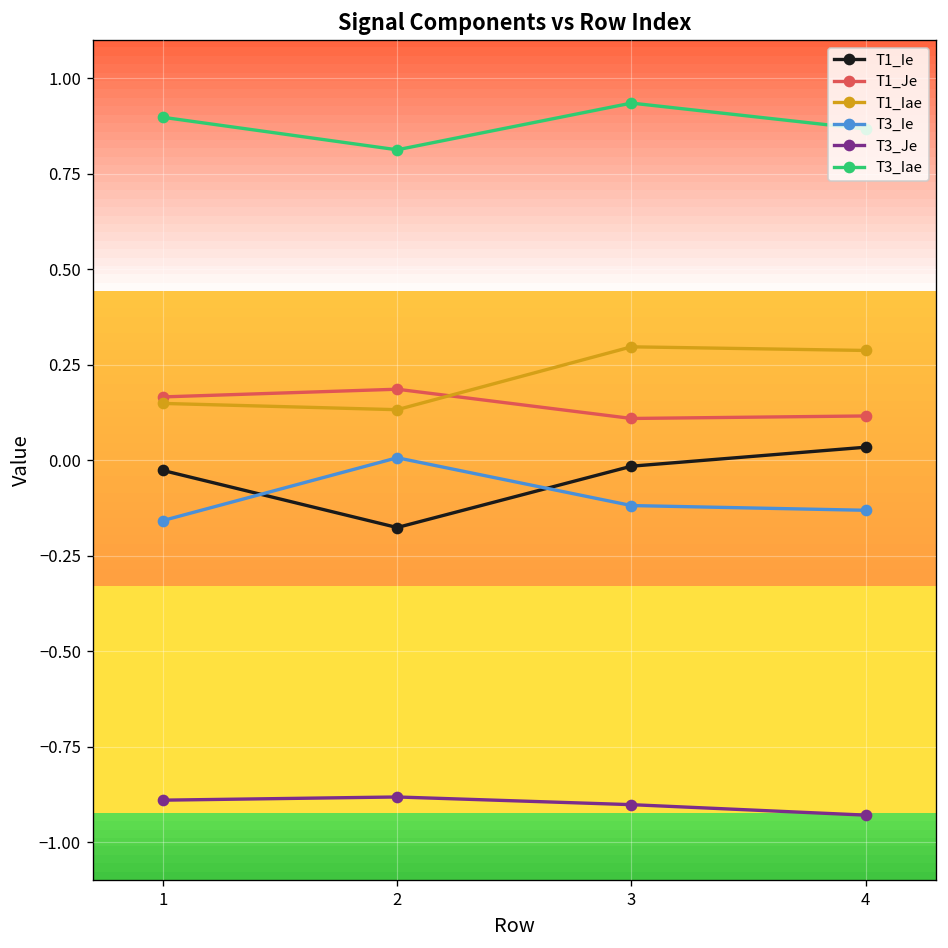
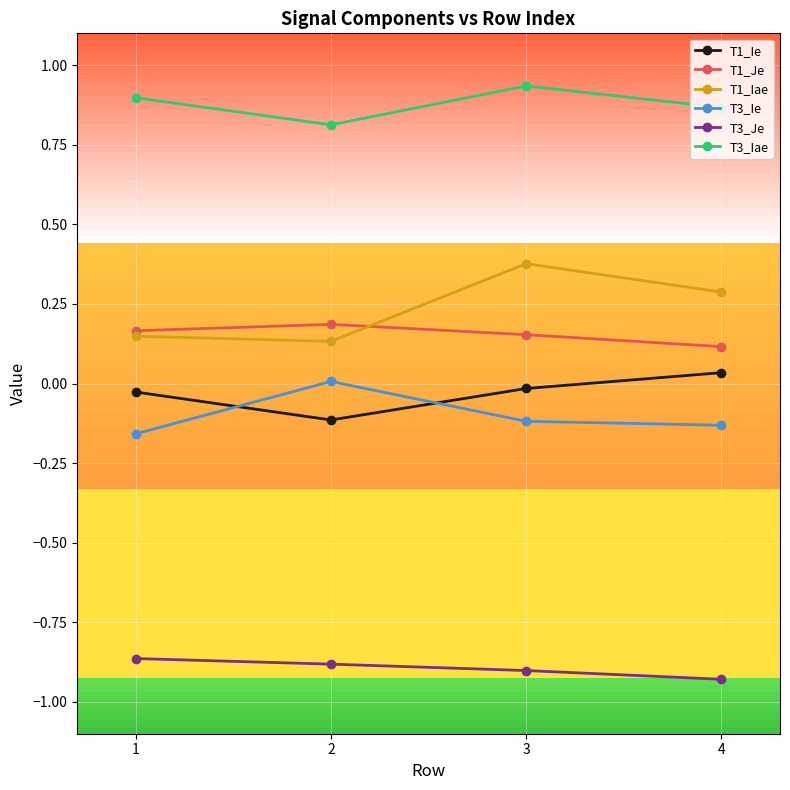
T3_Je, 1: -0.89 -> -0.86
T1_Ie, 2: -0.18 -> -0.11
T1_Je, 3: 0.11 -> 0.15
T1_Iae, 3: 0.30 -> 0.38
